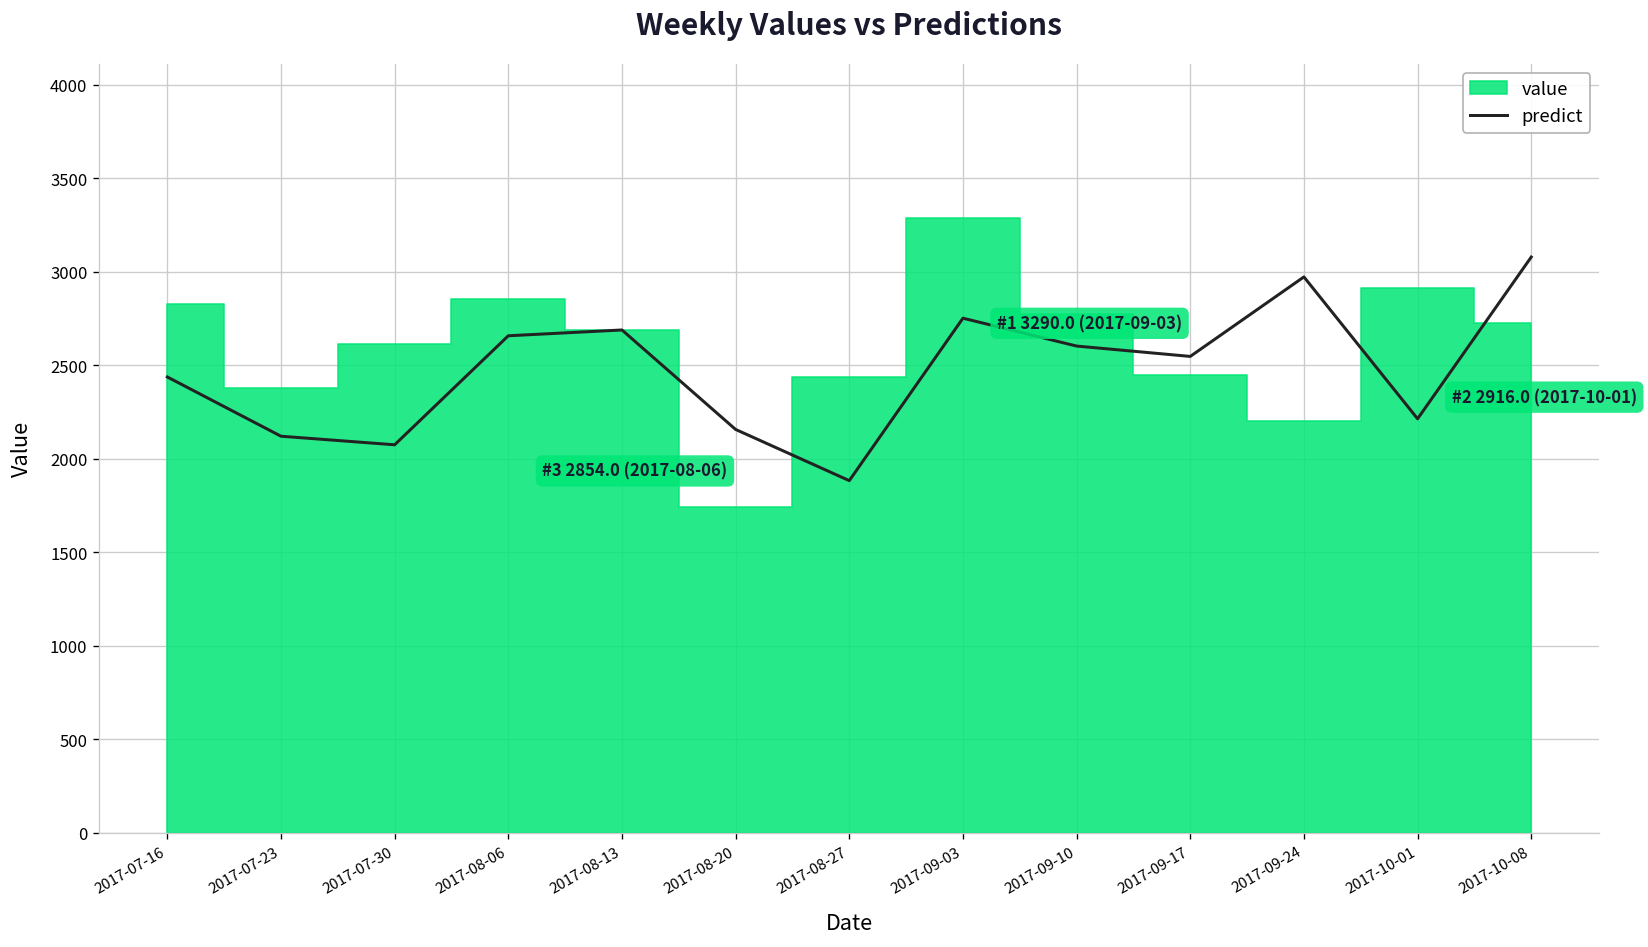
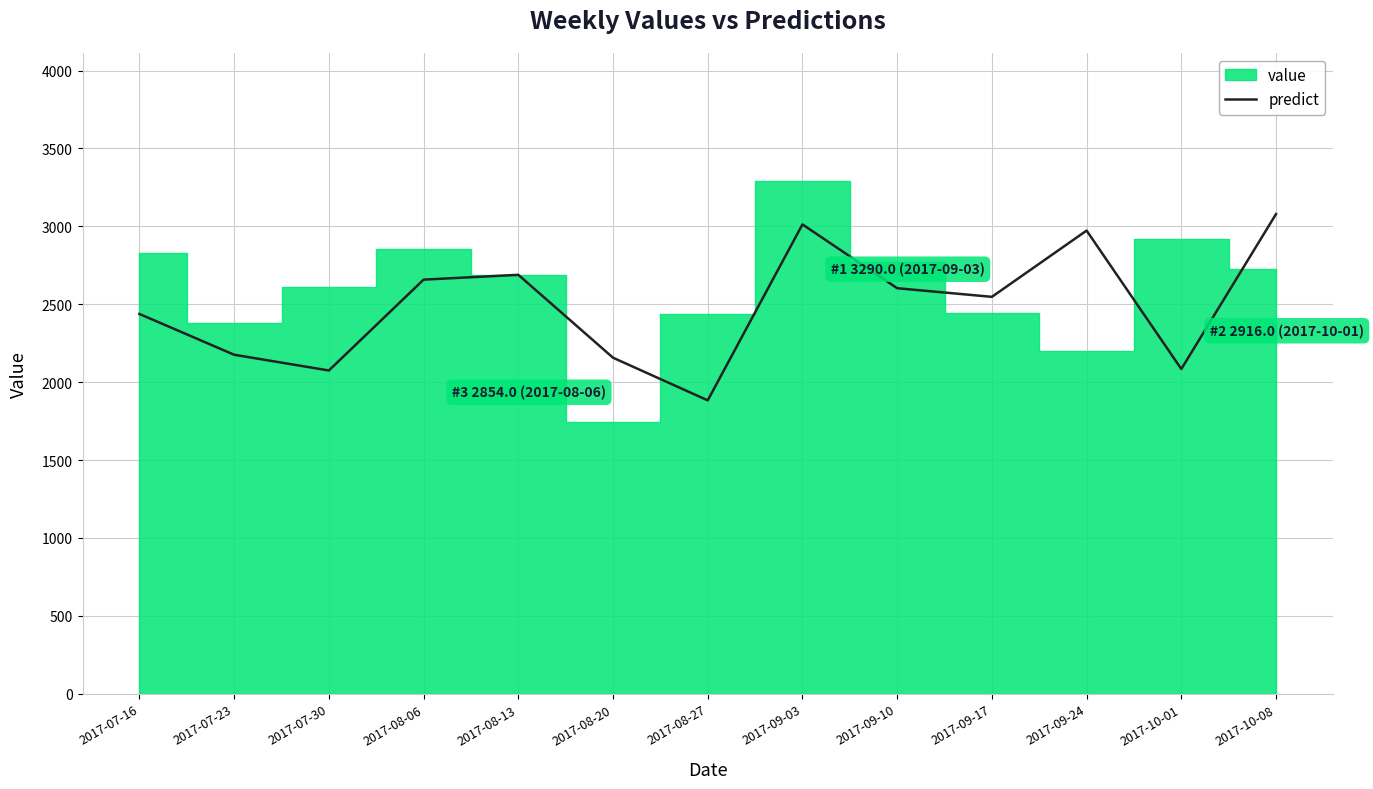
predict, 2017-07-23: 2120 -> 2180
predict, 2017-09-03: 2750 -> 3010
predict, 2017-10-01: 2210 -> 2080
